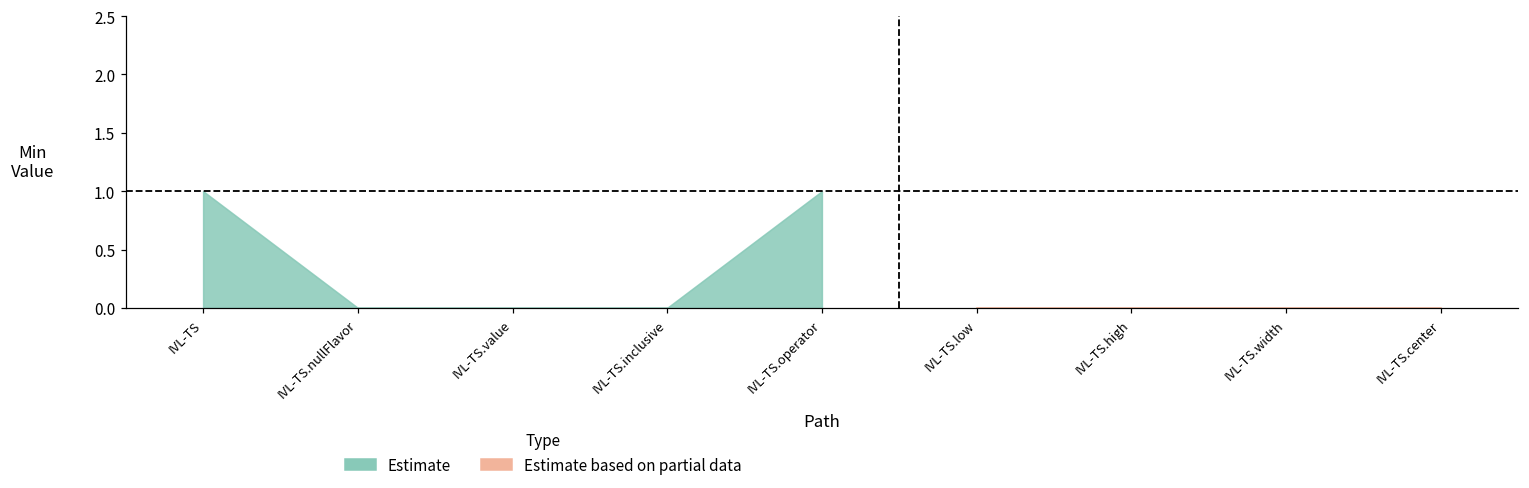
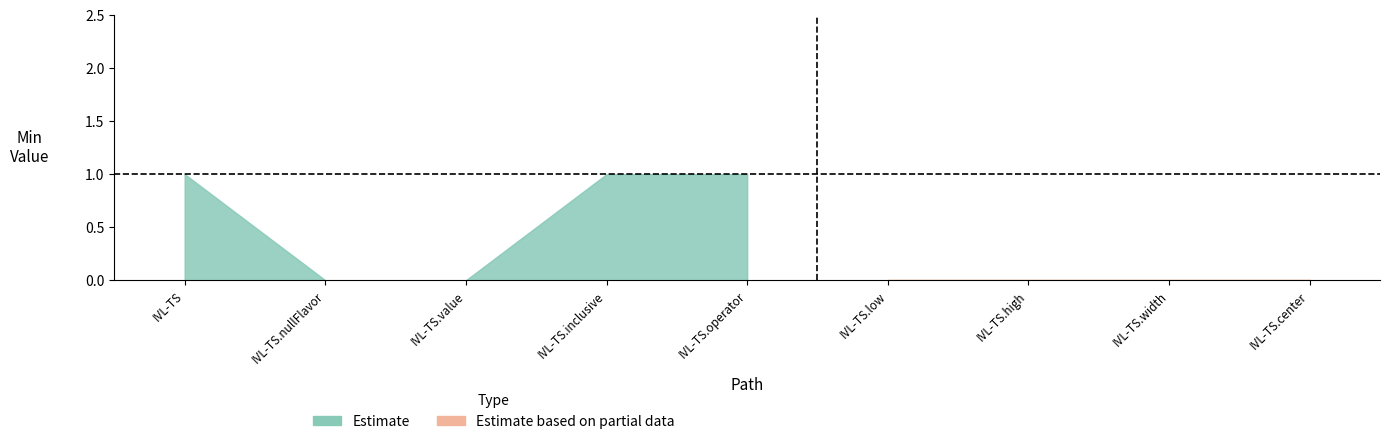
Estimate, IVL-TS.inclusive: 0 -> 1
